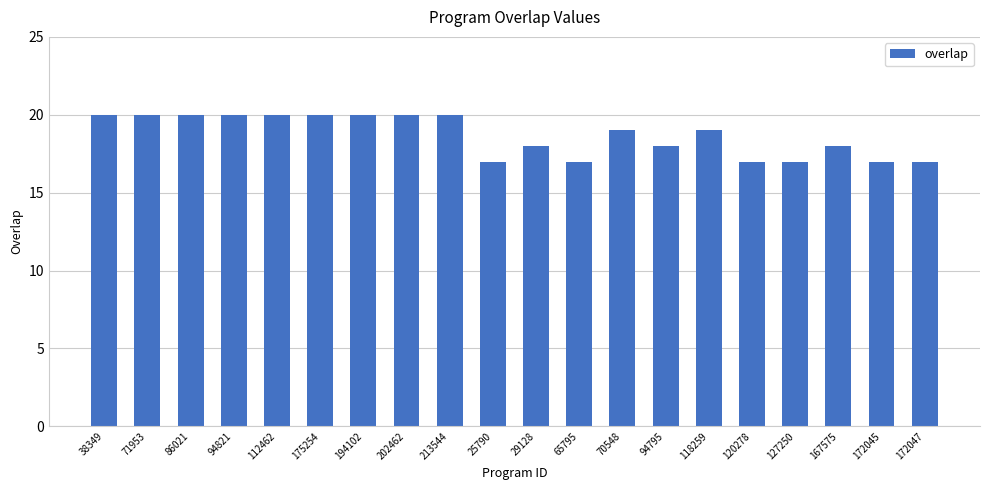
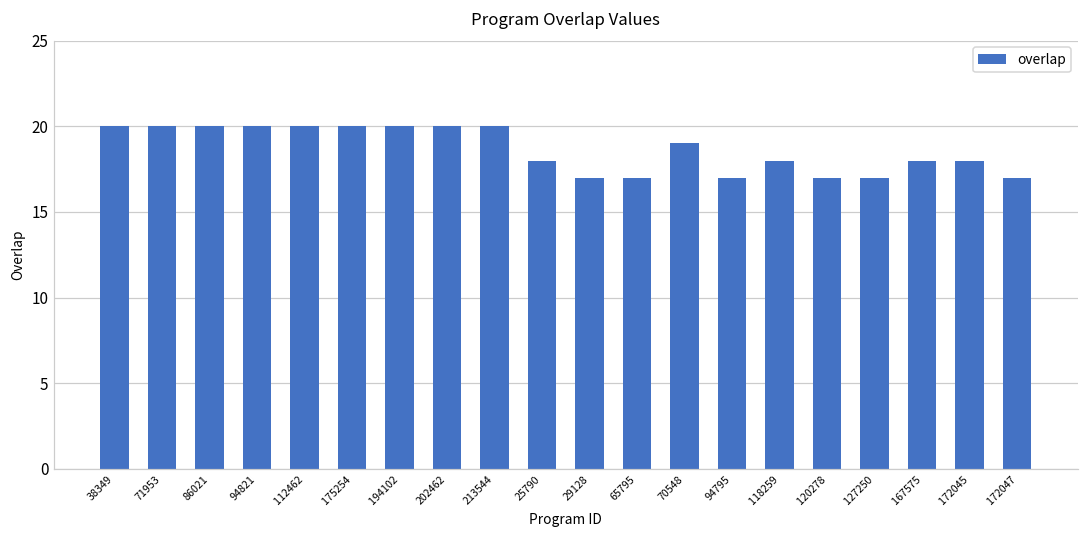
25790: 17 -> 18
29128: 18 -> 17
94795: 18 -> 17
118259: 19 -> 18
172045: 17 -> 18
